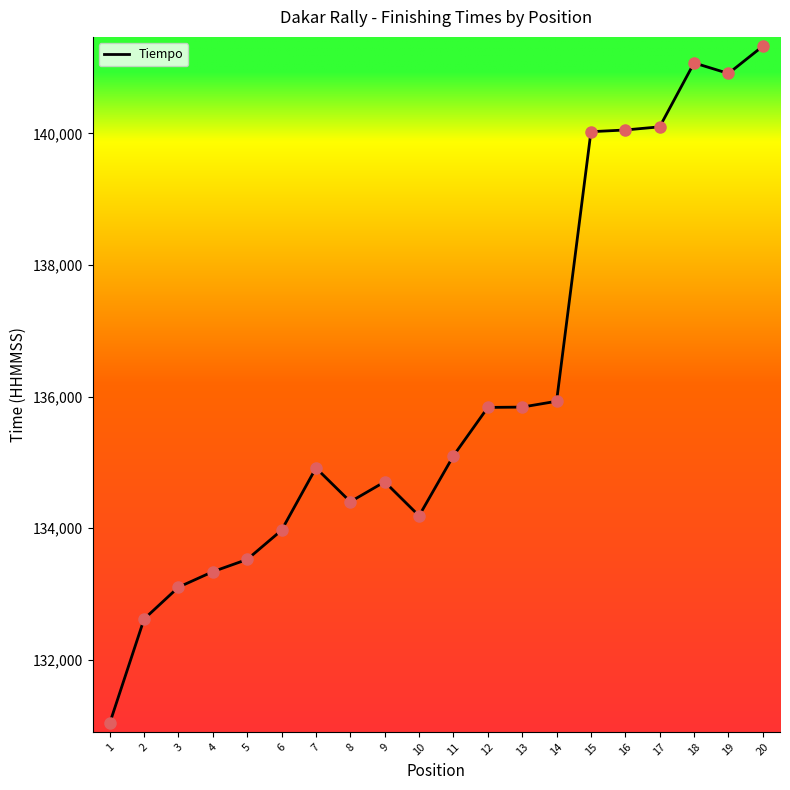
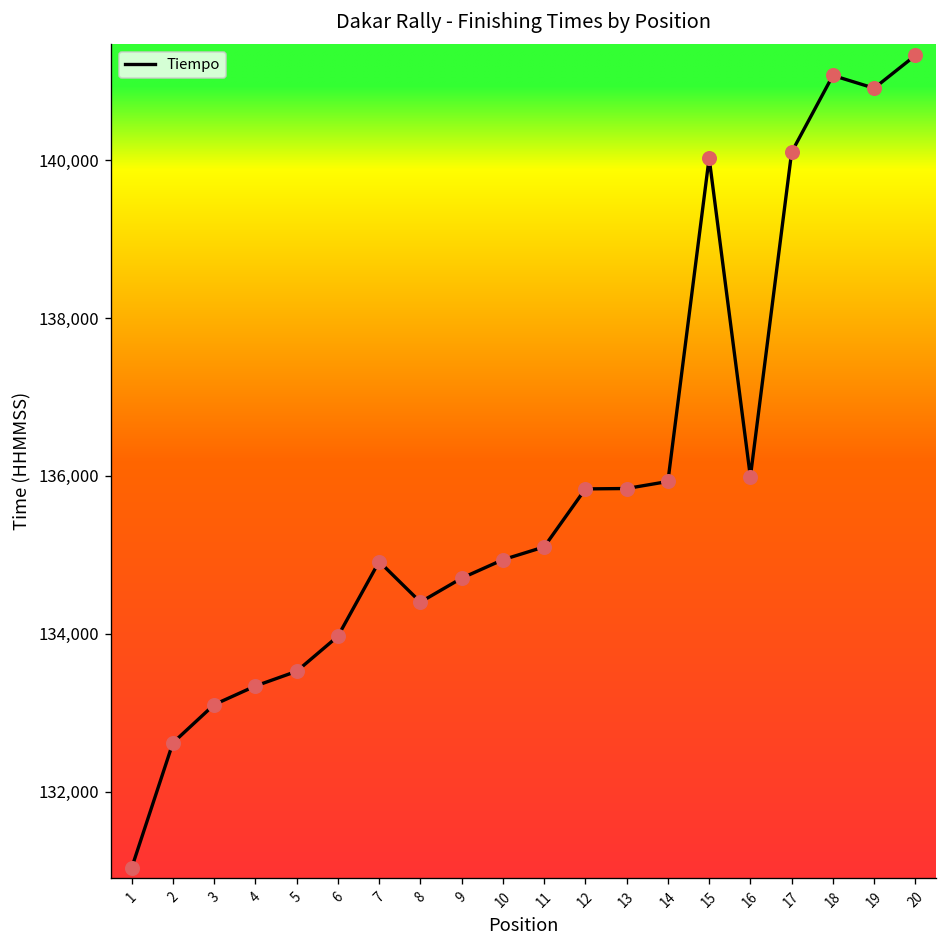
10: 134,200 -> 134,900
16: 140,100 -> 136,000
